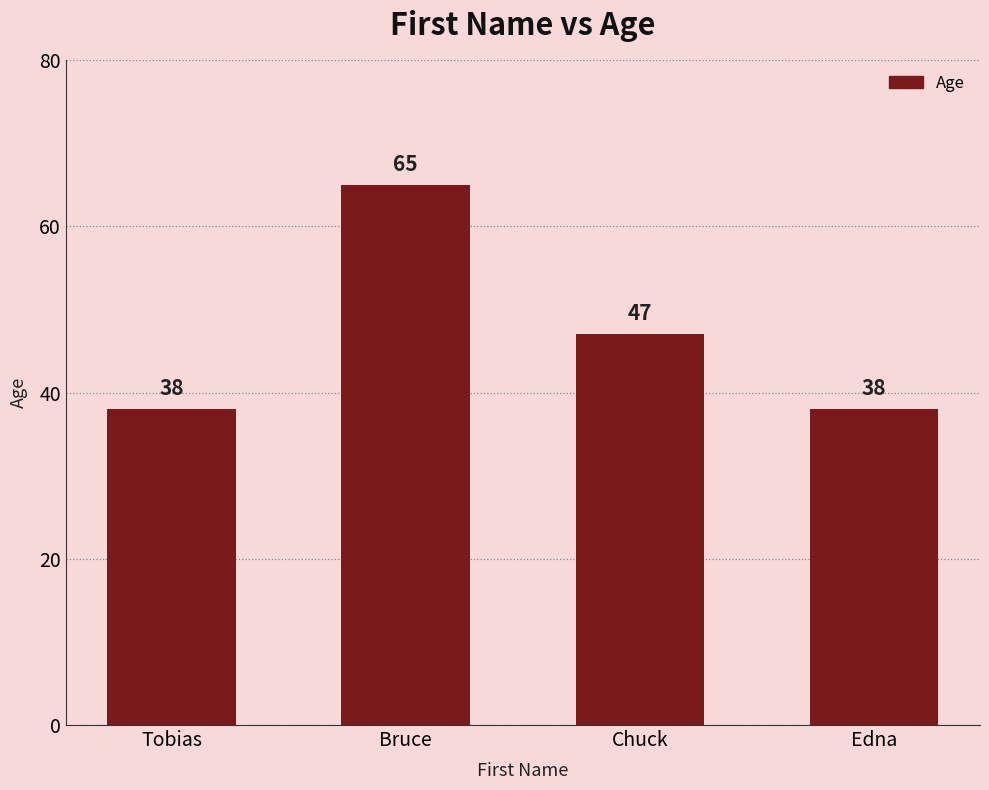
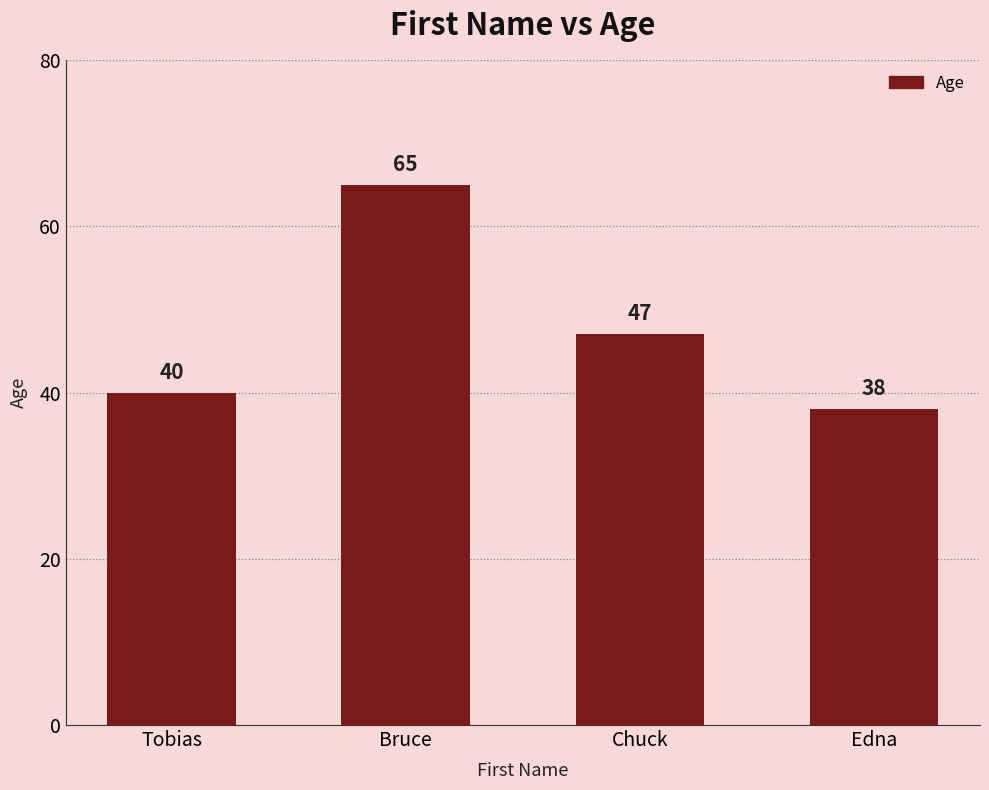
Tobias: 38 -> 40
